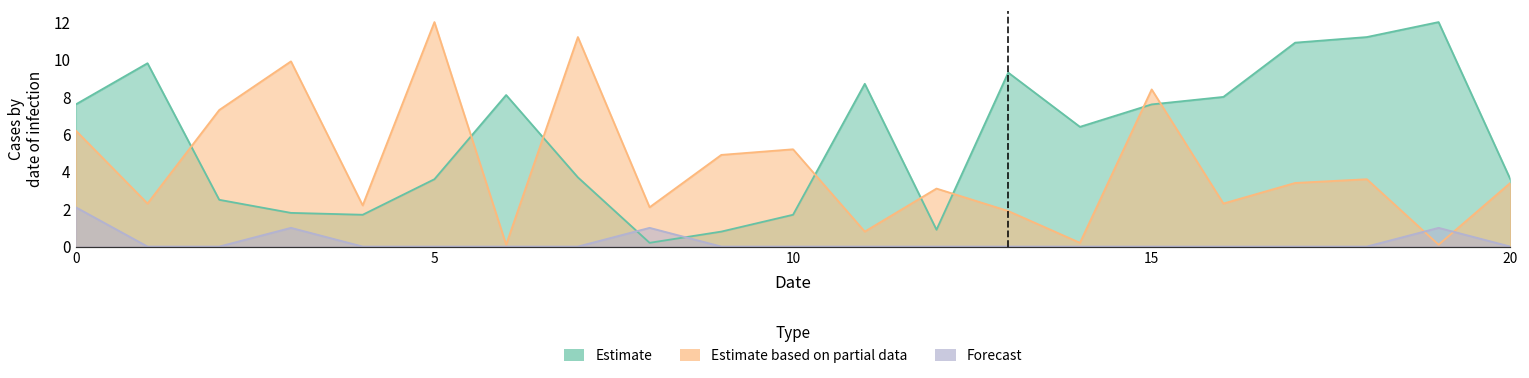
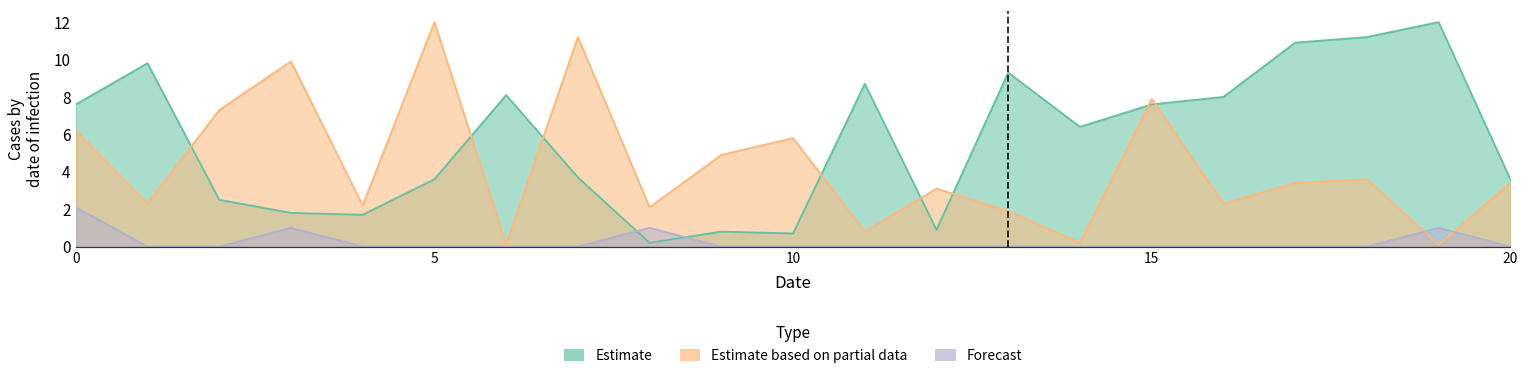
Estimate, 10: 1.7 -> 0.7
Estimate based on partial data, 10: 5.2 -> 5.8
Estimate based on partial data, 15: 8.4 -> 7.9
